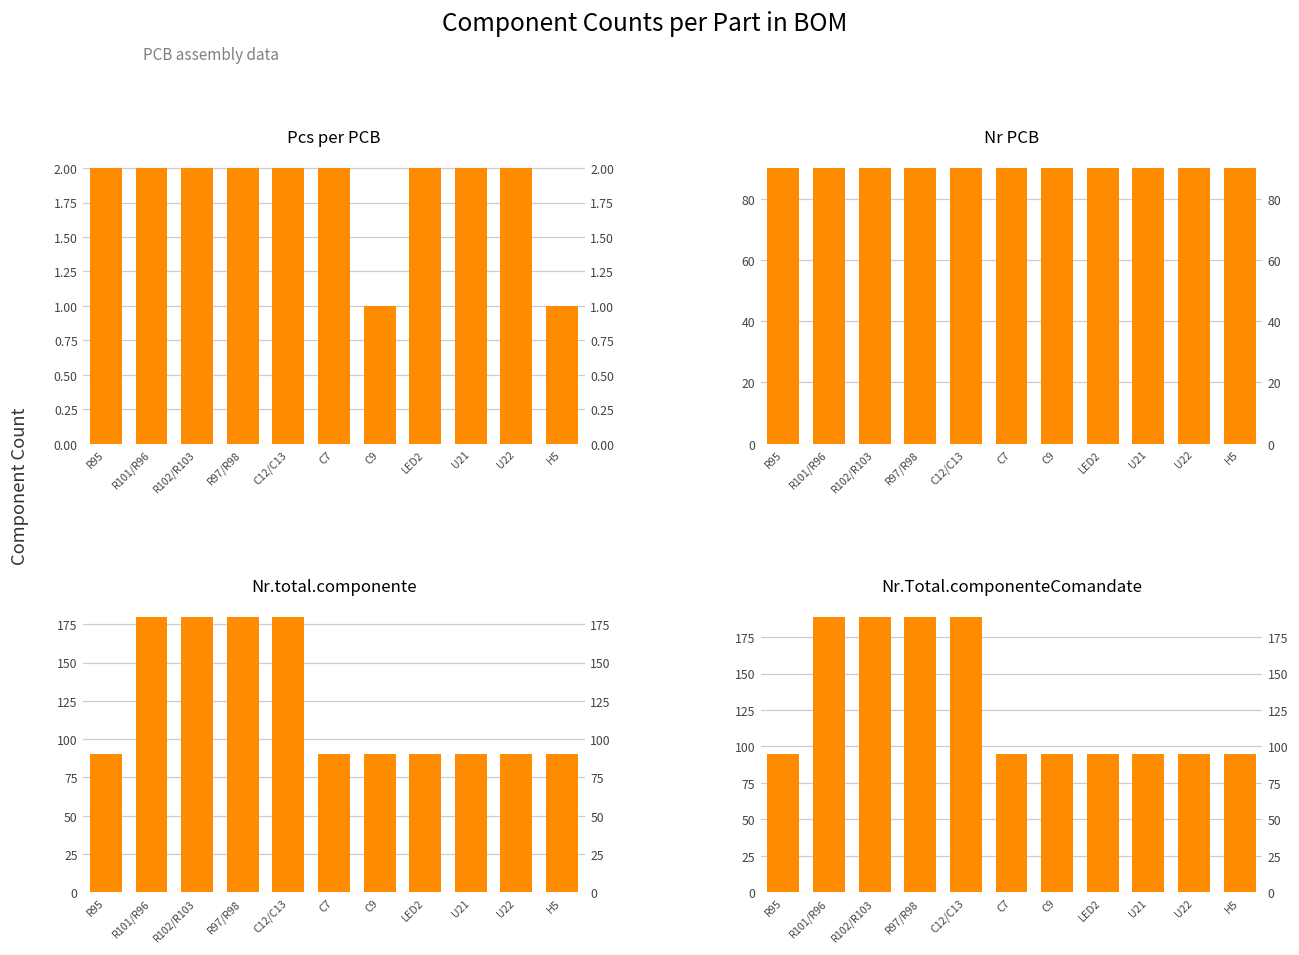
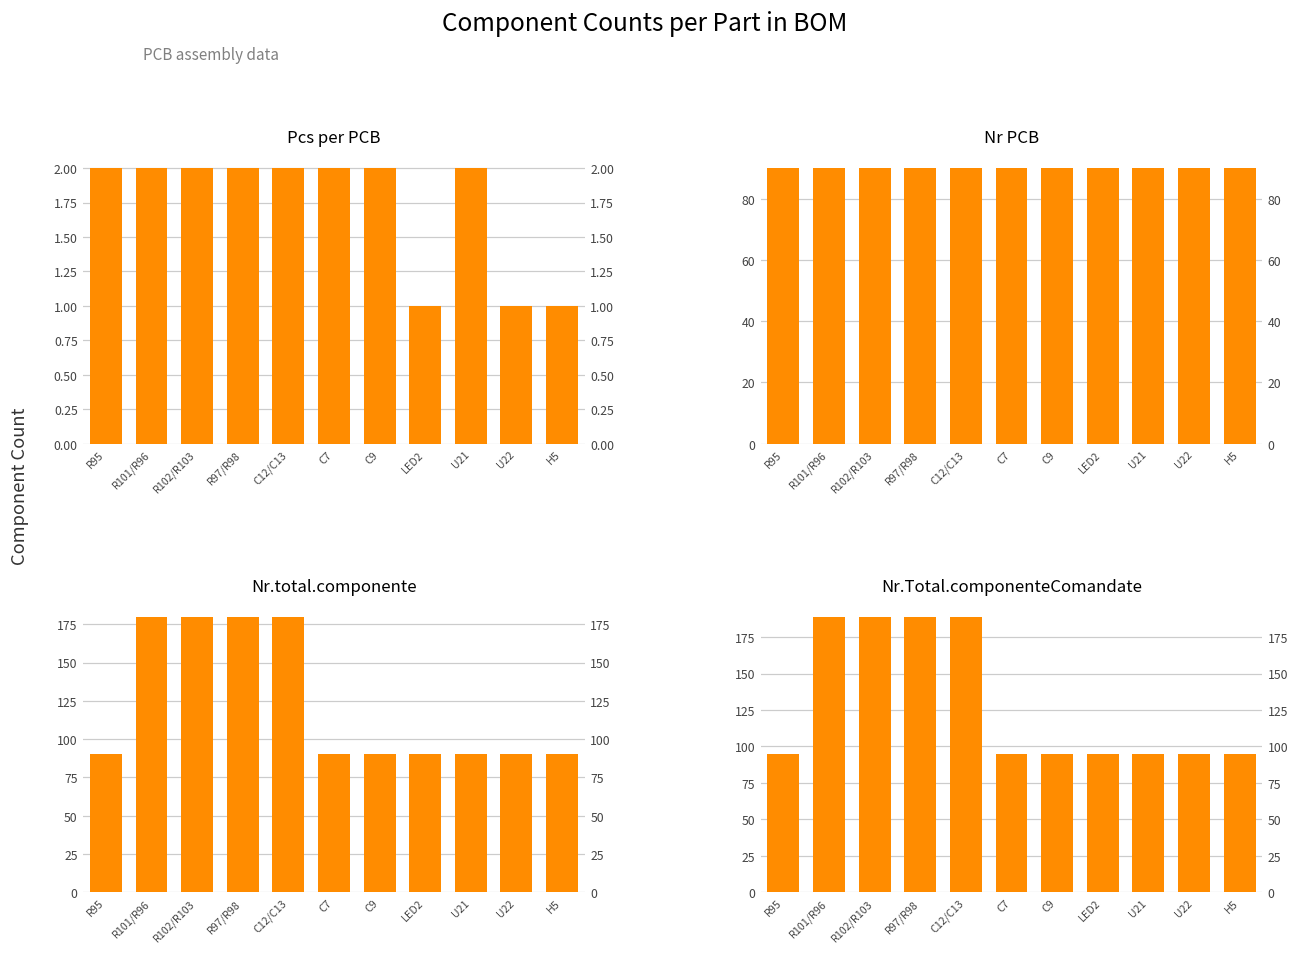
Pcs per PCB, C9: 1 -> 2
Pcs per PCB, LED2: 2 -> 1
Pcs per PCB, U22: 2 -> 1
